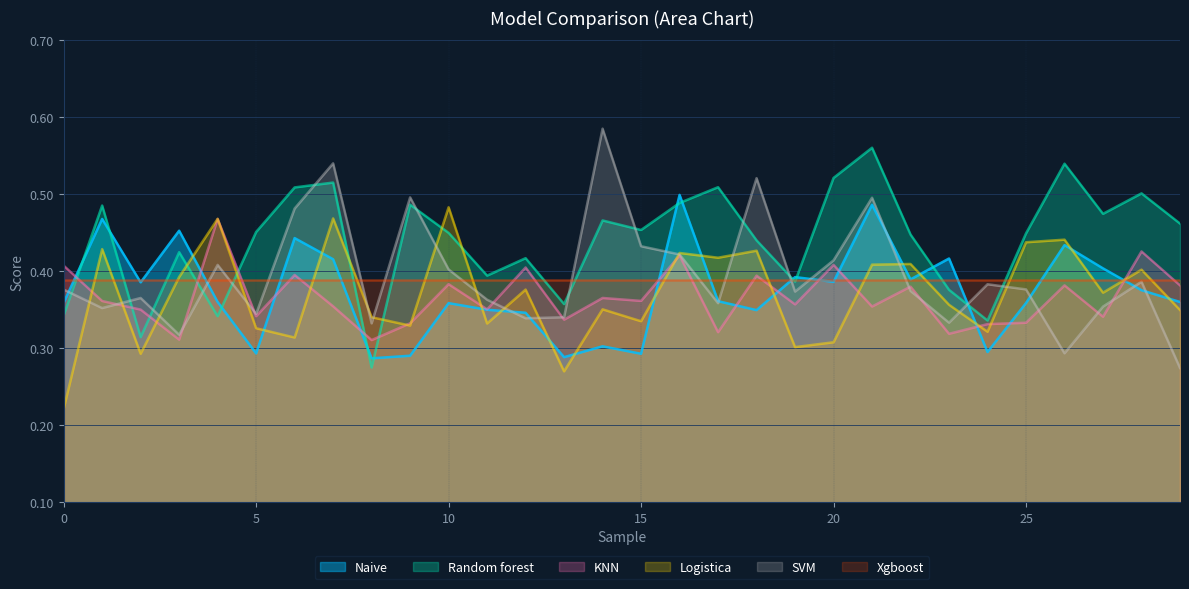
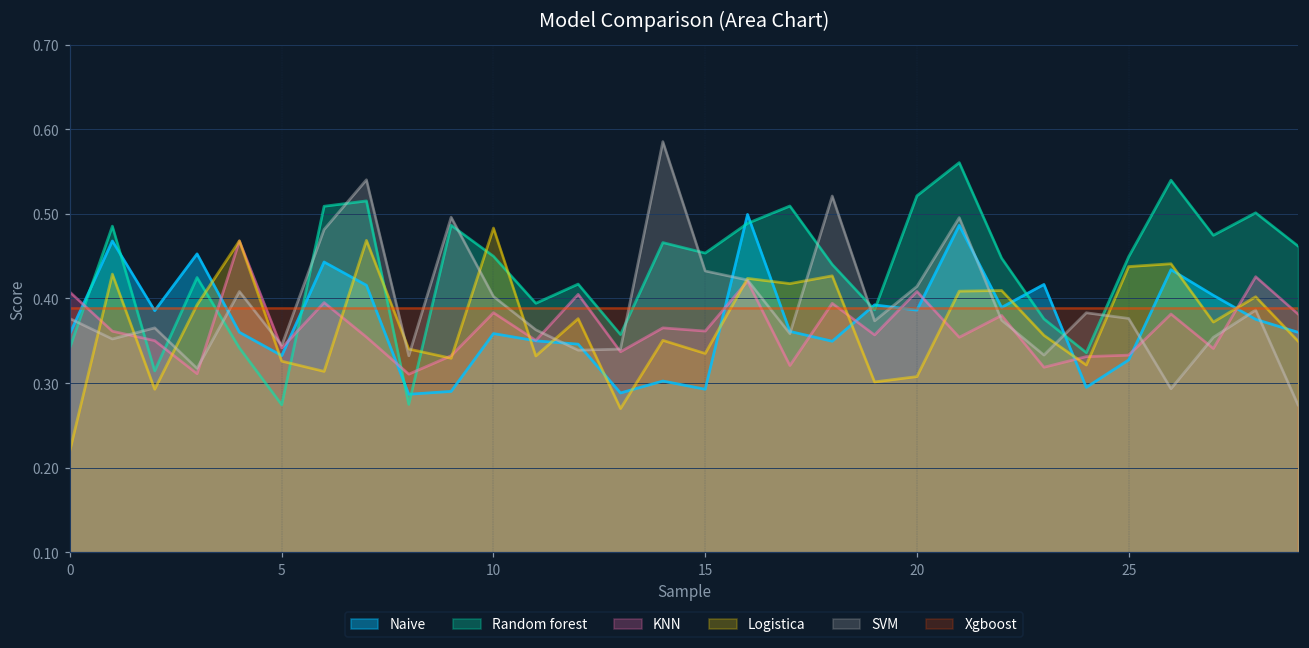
Naive, 5: 0.29 -> 0.33
Random forest, 5: 0.45 -> 0.27
Naive, 25: 0.36 -> 0.33
